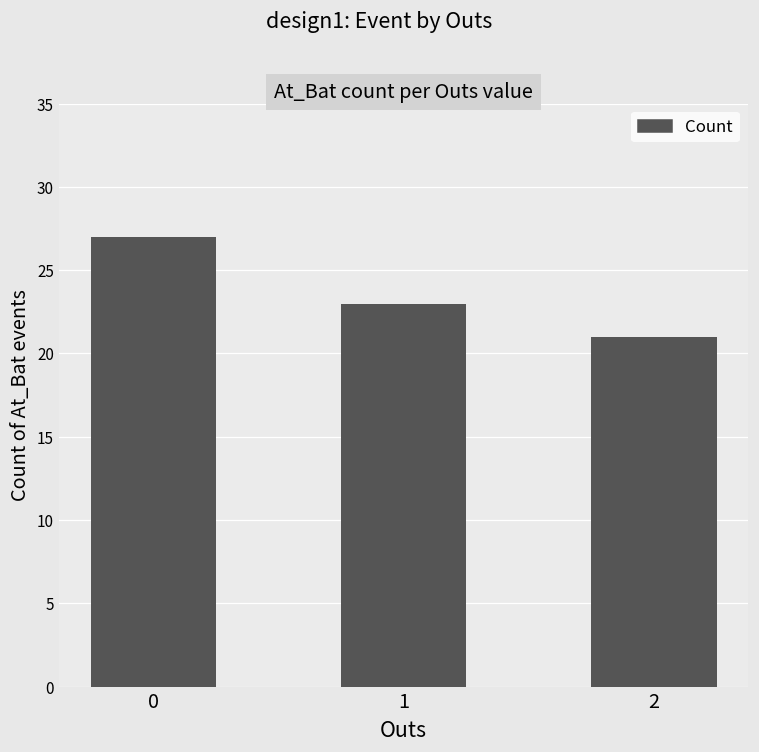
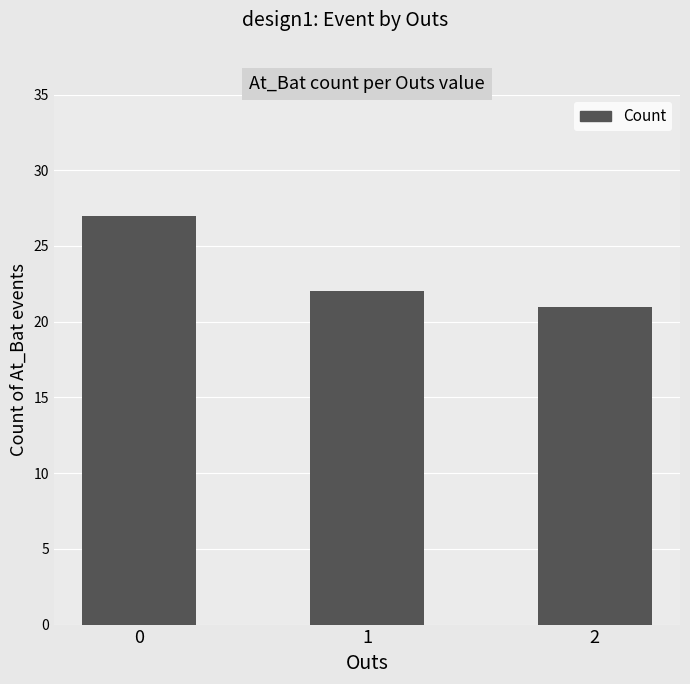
1: 23 -> 22
